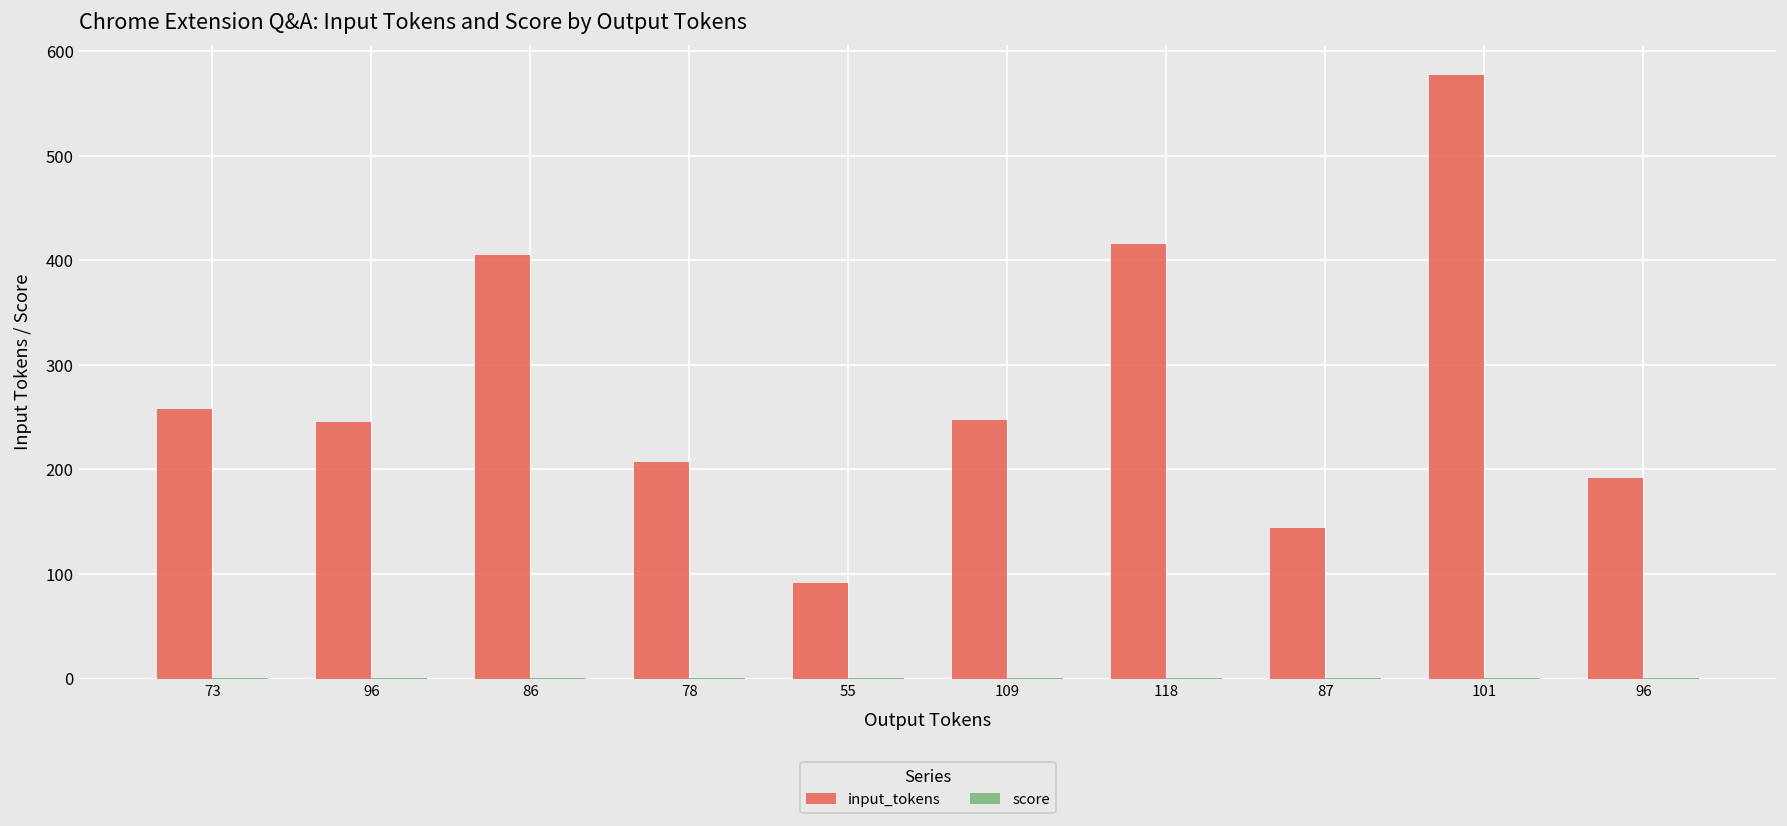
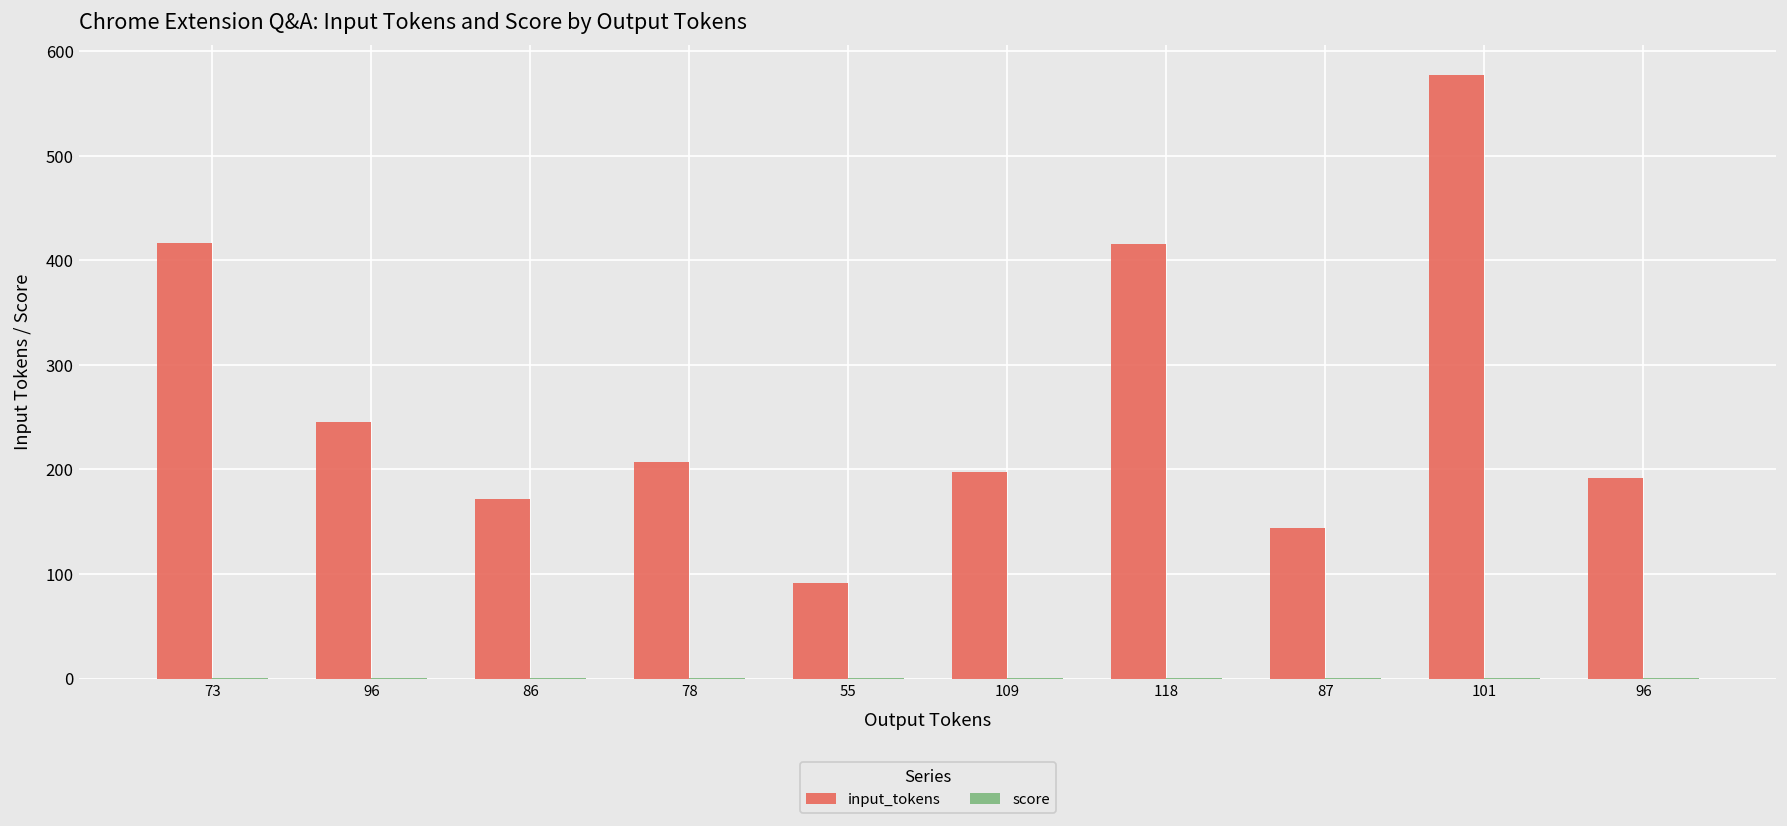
input_tokens, 73: 260 -> 420
input_tokens, 86: 410 -> 170
input_tokens, 109: 250 -> 200
